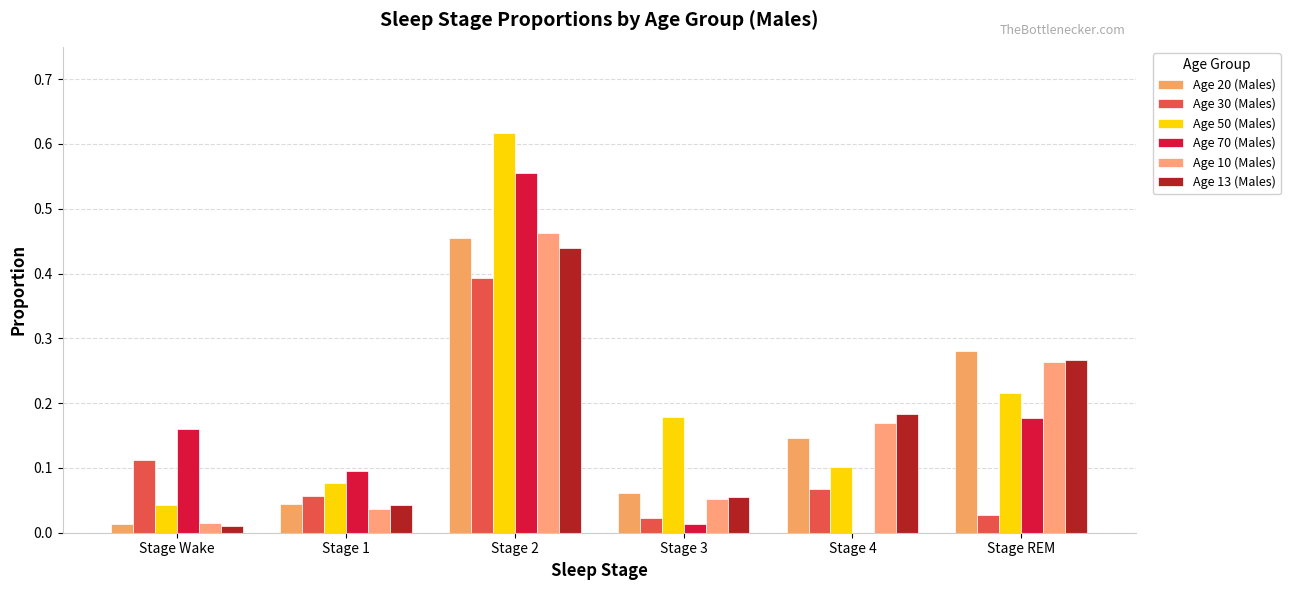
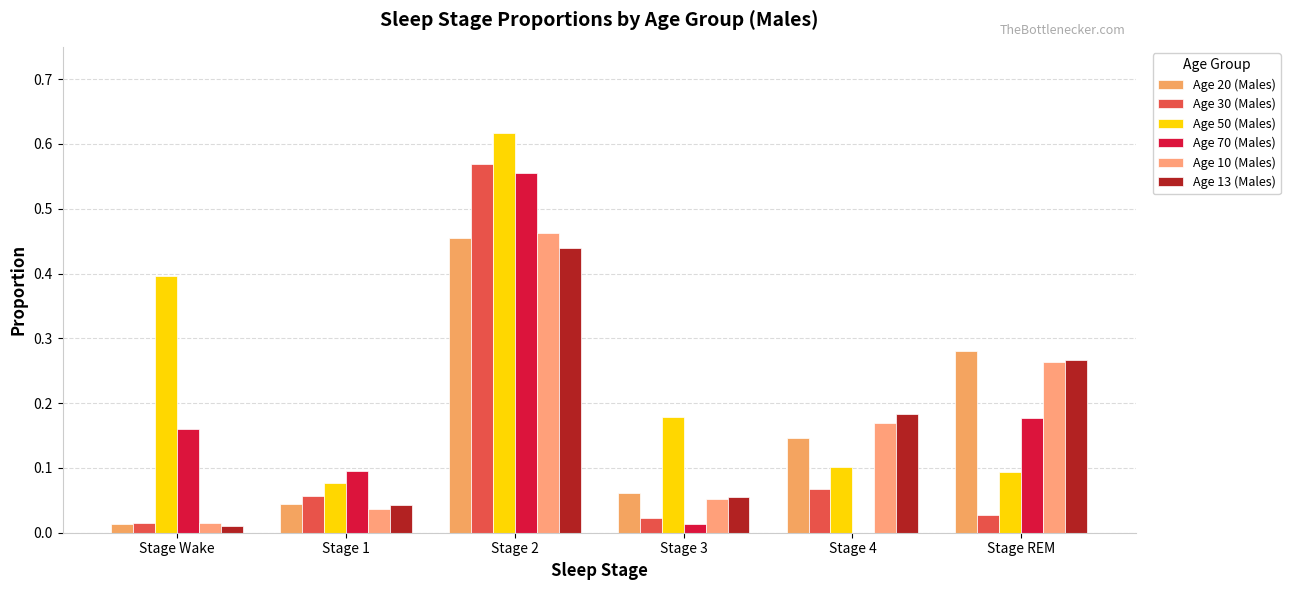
Age 30 (Males), Stage Wake: 0.11 -> 0.02
Age 50 (Males), Stage Wake: 0.04 -> 0.40
Age 30 (Males), Stage 2: 0.39 -> 0.57
Age 50 (Males), Stage REM: 0.22 -> 0.09
